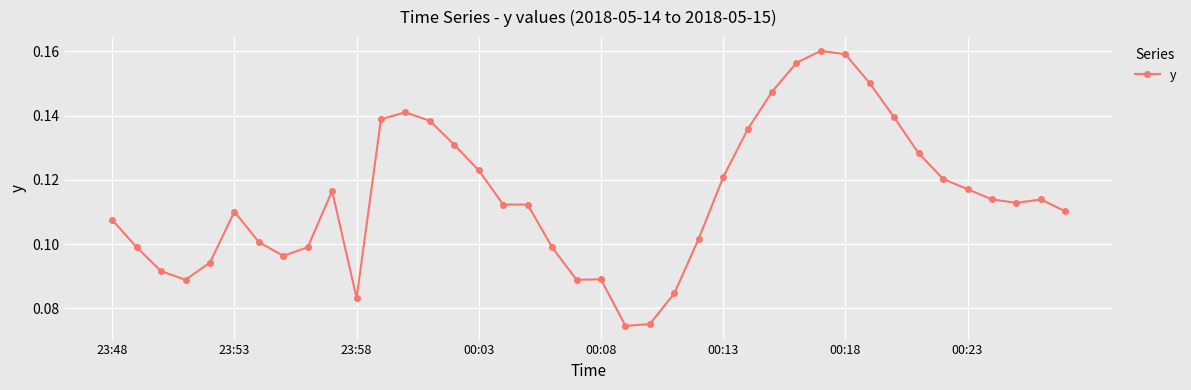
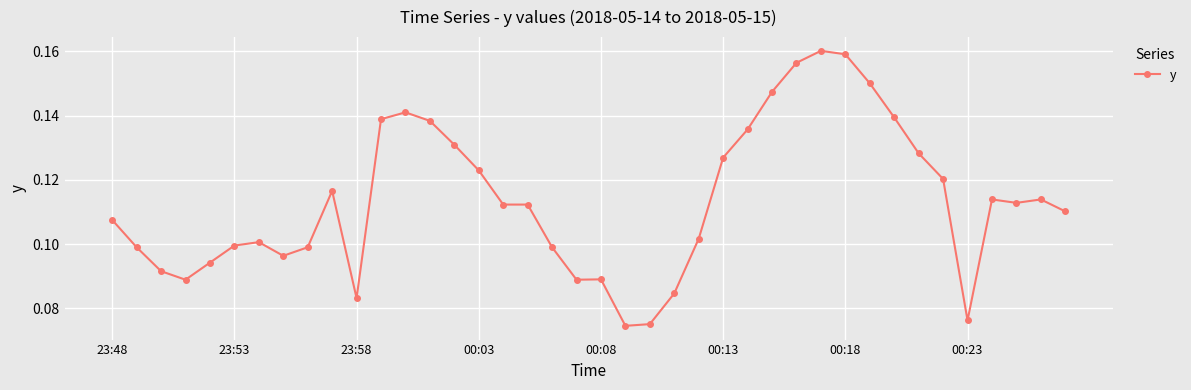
23:53: 0.110 -> 0.100
00:13: 0.121 -> 0.127
00:23: 0.117 -> 0.076
